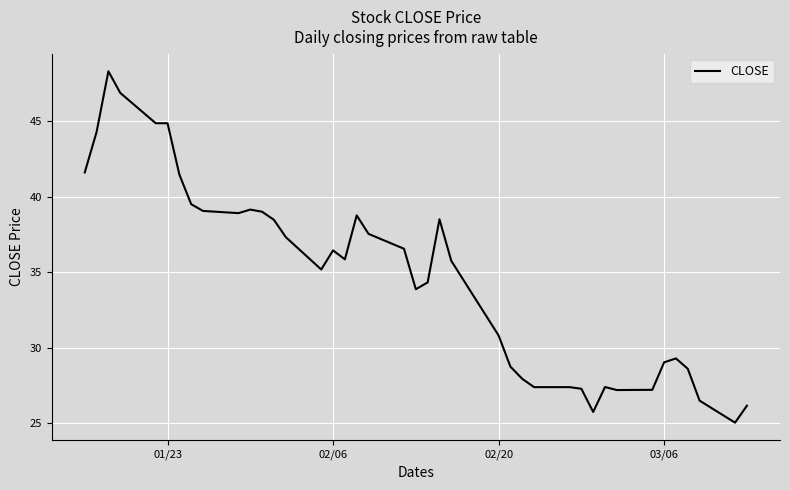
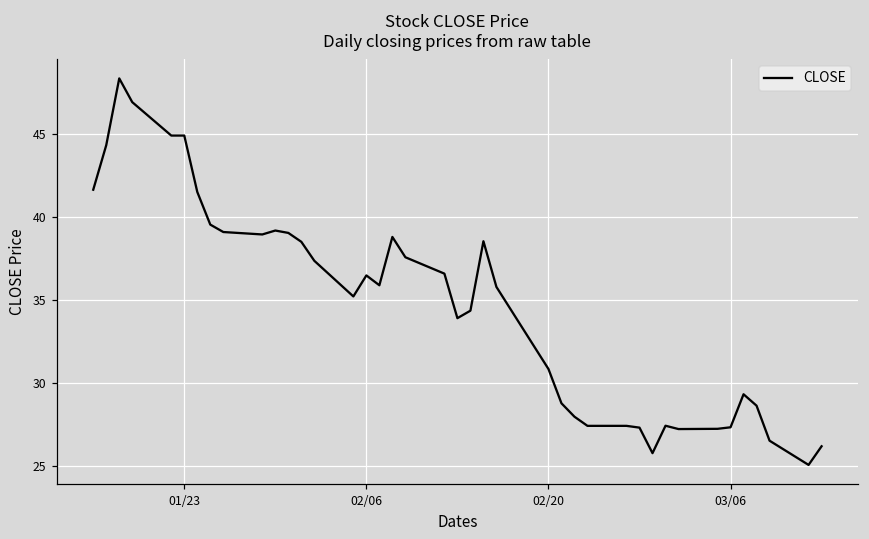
03/06: 29.0 -> 27.3
